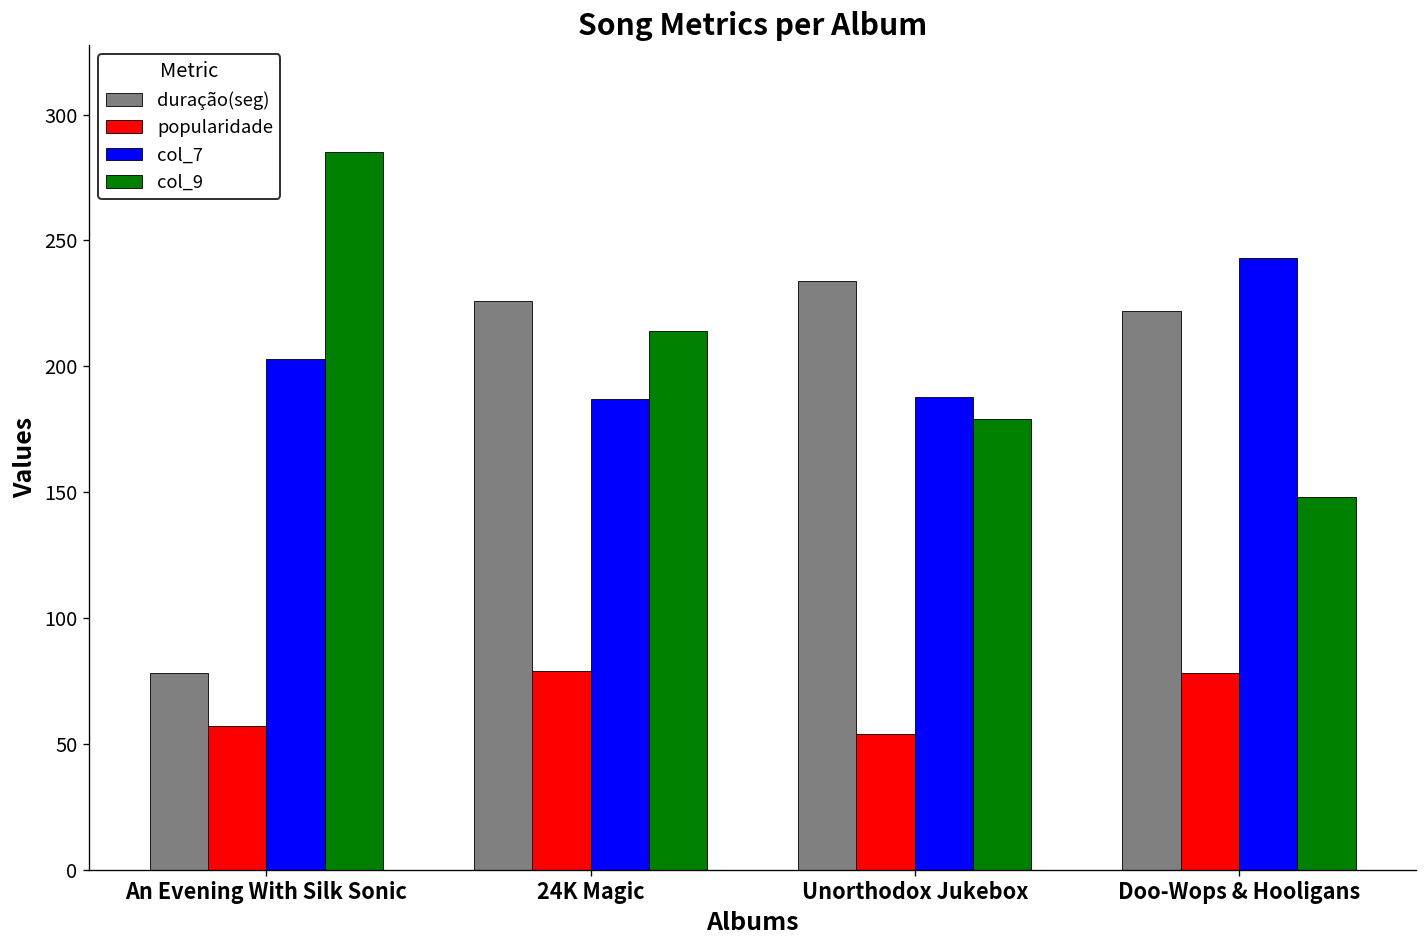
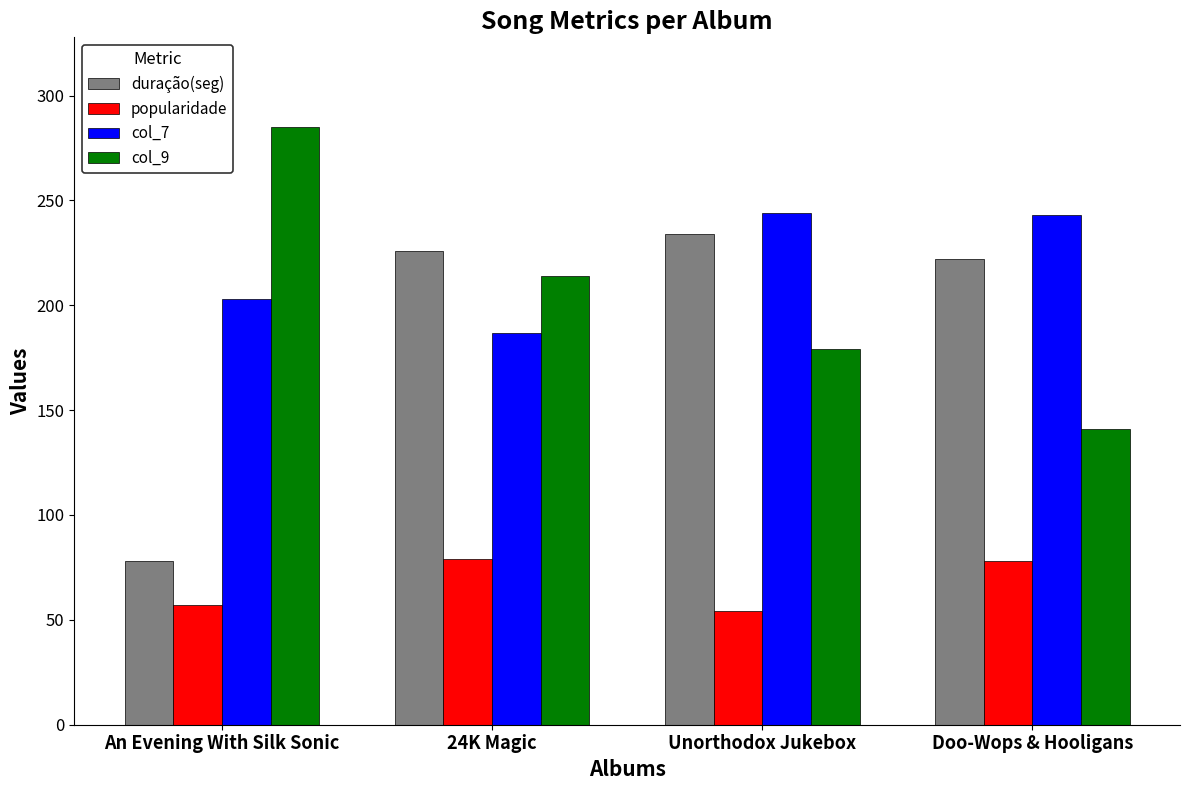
col_7, Unorthodox Jukebox: 188 -> 244
col_9, Doo-Wops & Hooligans: 148 -> 141
